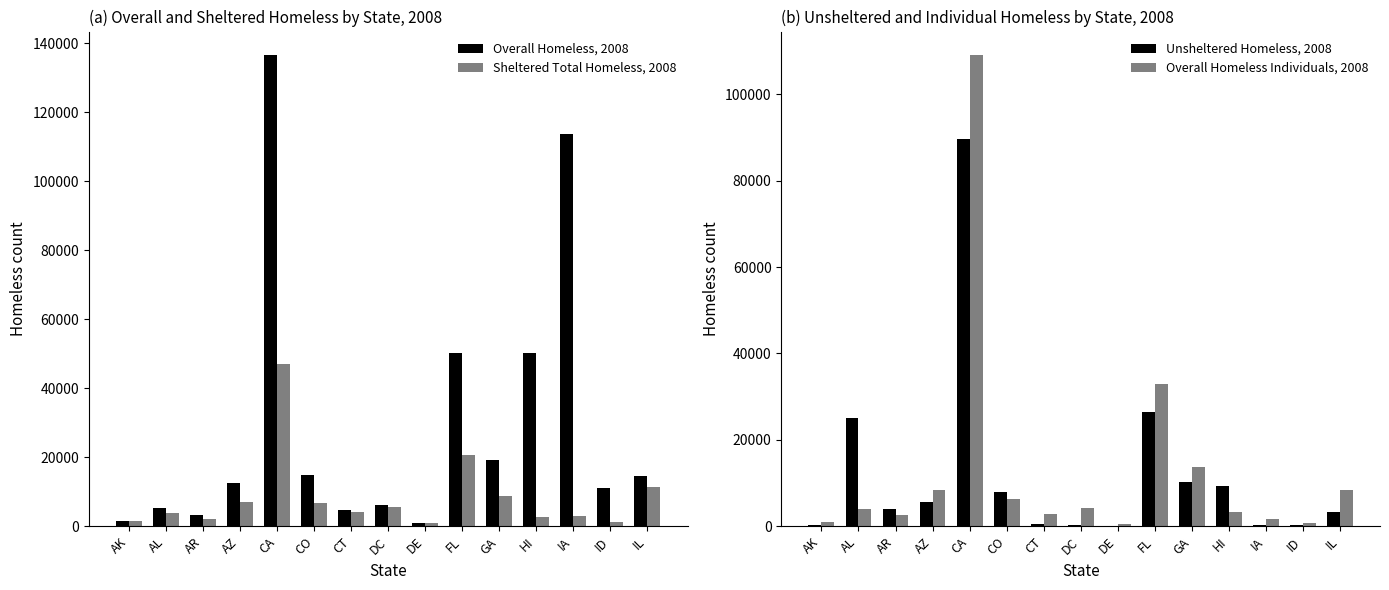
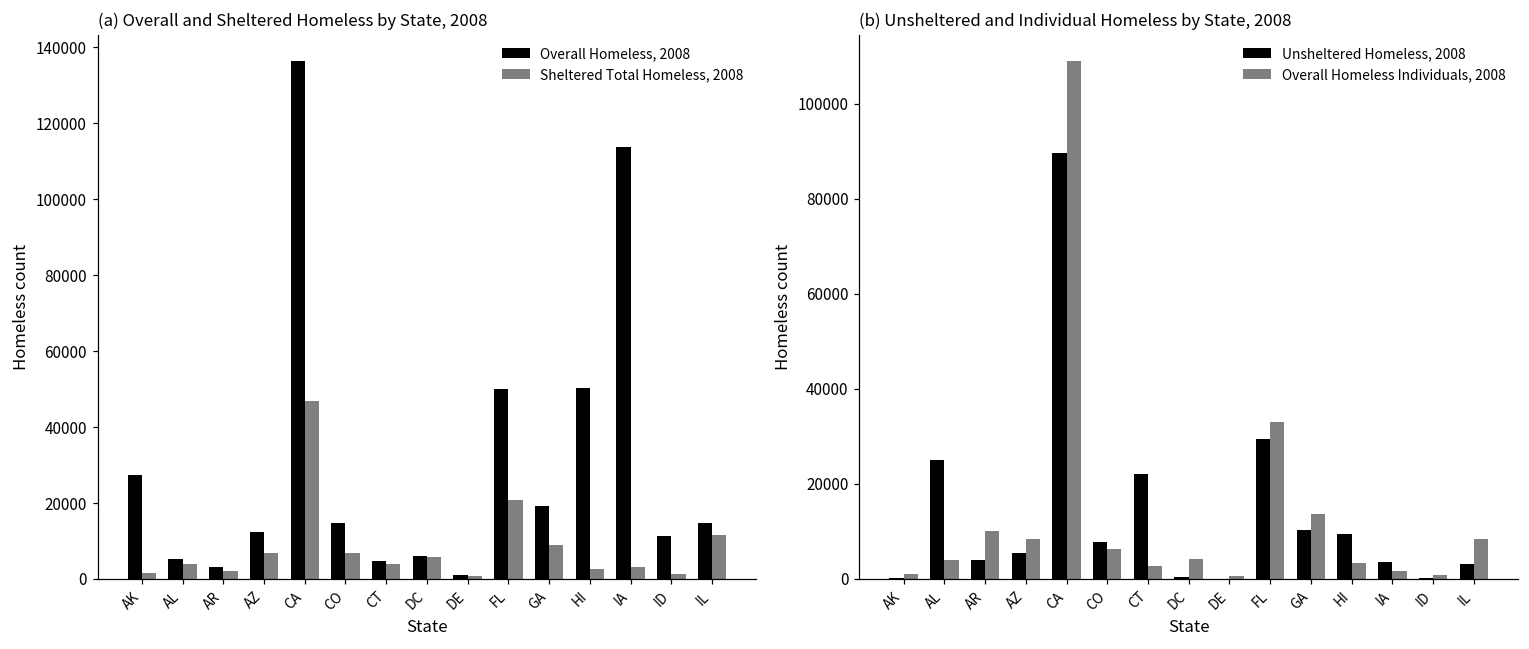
(a) Overall and Sheltered Homeless by State, 2008, Overall Homeless, 2008, AK: 2000 -> 27000
(b) Unsheltered and Individual Homeless by State, 2008, Overall Homeless Individuals, 2008, AR: 3000 -> 10000
(b) Unsheltered and Individual Homeless by State, 2008, Unsheltered Homeless, 2008, CT: 1000 -> 22000
(b) Unsheltered and Individual Homeless by State, 2008, Unsheltered Homeless, 2008, FL: 27000 -> 29000
(b) Unsheltered and Individual Homeless by State, 2008, Unsheltered Homeless, 2008, IA: 0 -> 4000
